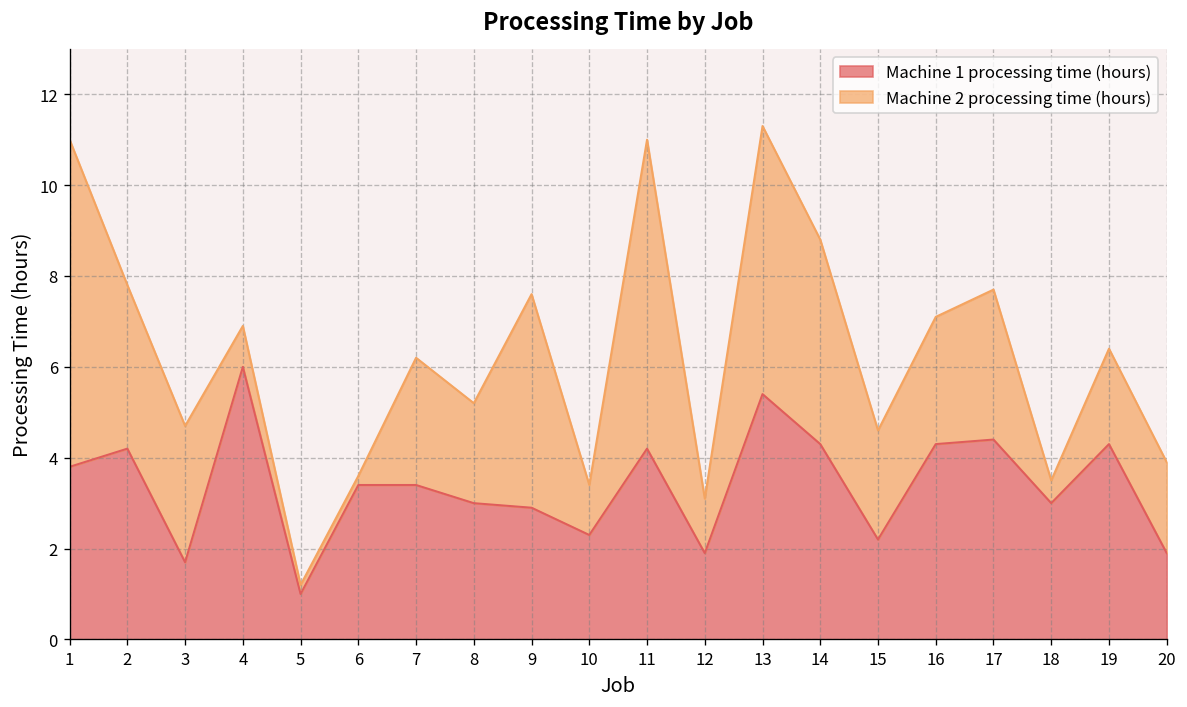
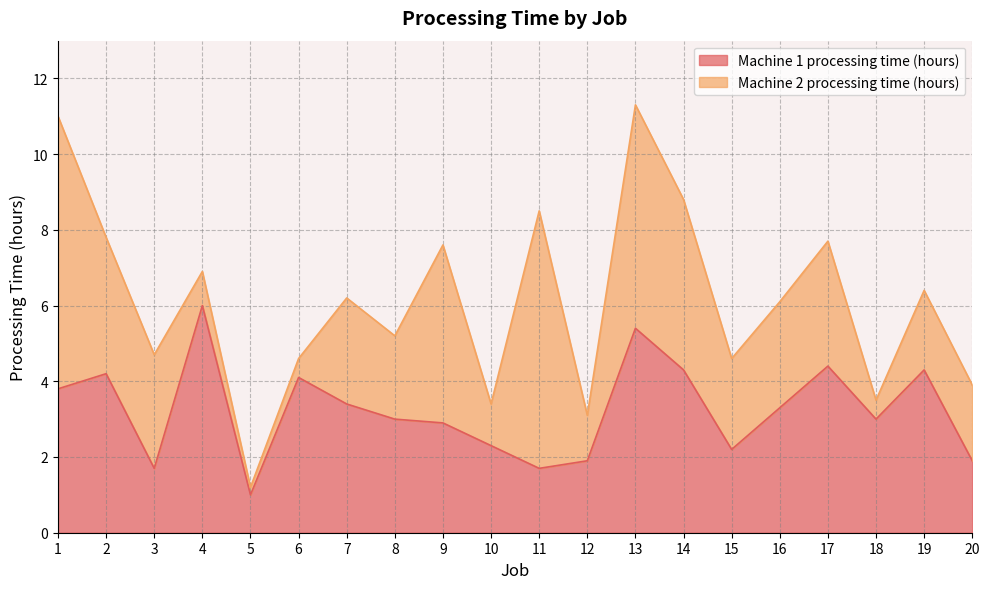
Machine 1 processing time (hours), 6: 3.4 -> 4.1
Machine 2 processing time (hours), 6: 0.2 -> 0.5
Machine 1 processing time (hours), 11: 4.2 -> 1.7
Machine 1 processing time (hours), 16: 4.3 -> 3.3
